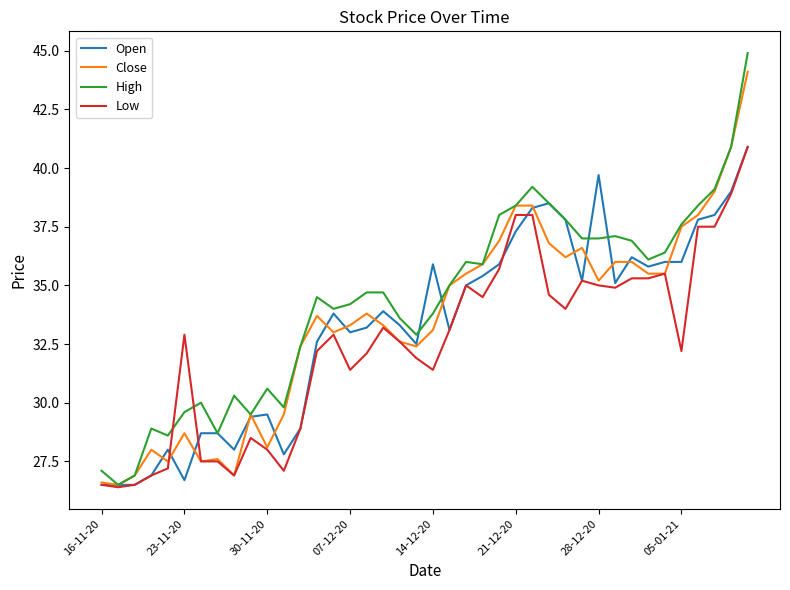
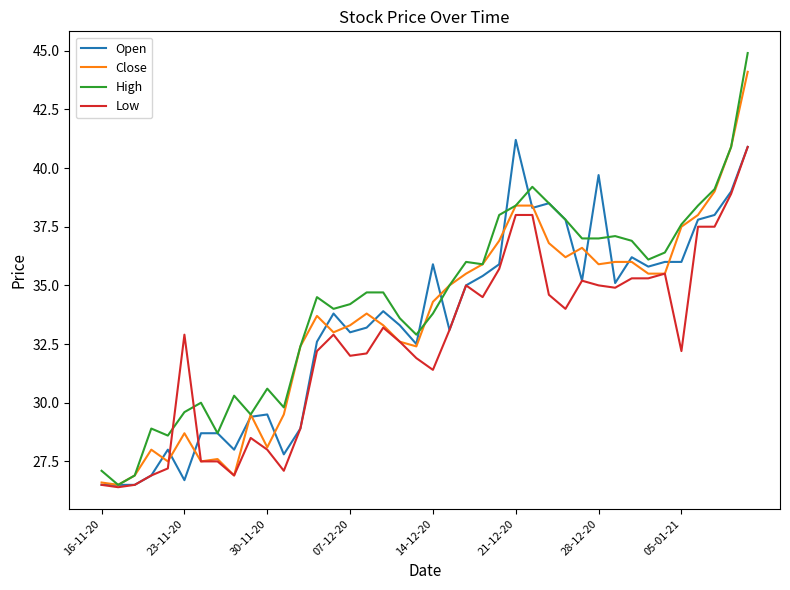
Low, 07-12-20: 31.4 -> 32.0
Close, 14-12-20: 33.1 -> 34.3
Open, 21-12-20: 37.3 -> 41.2
Close, 28-12-20: 35.2 -> 35.9
